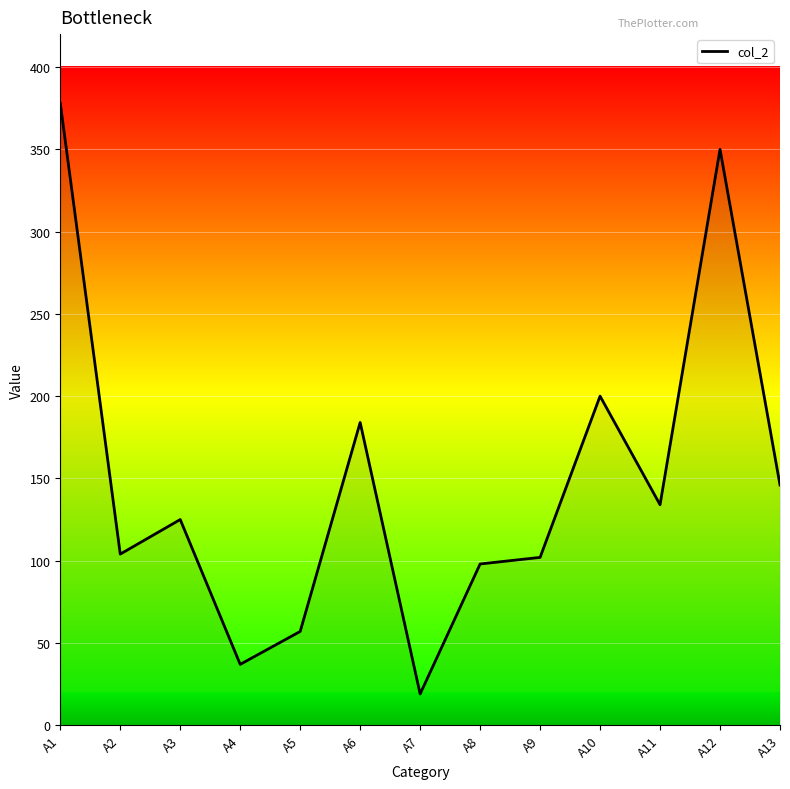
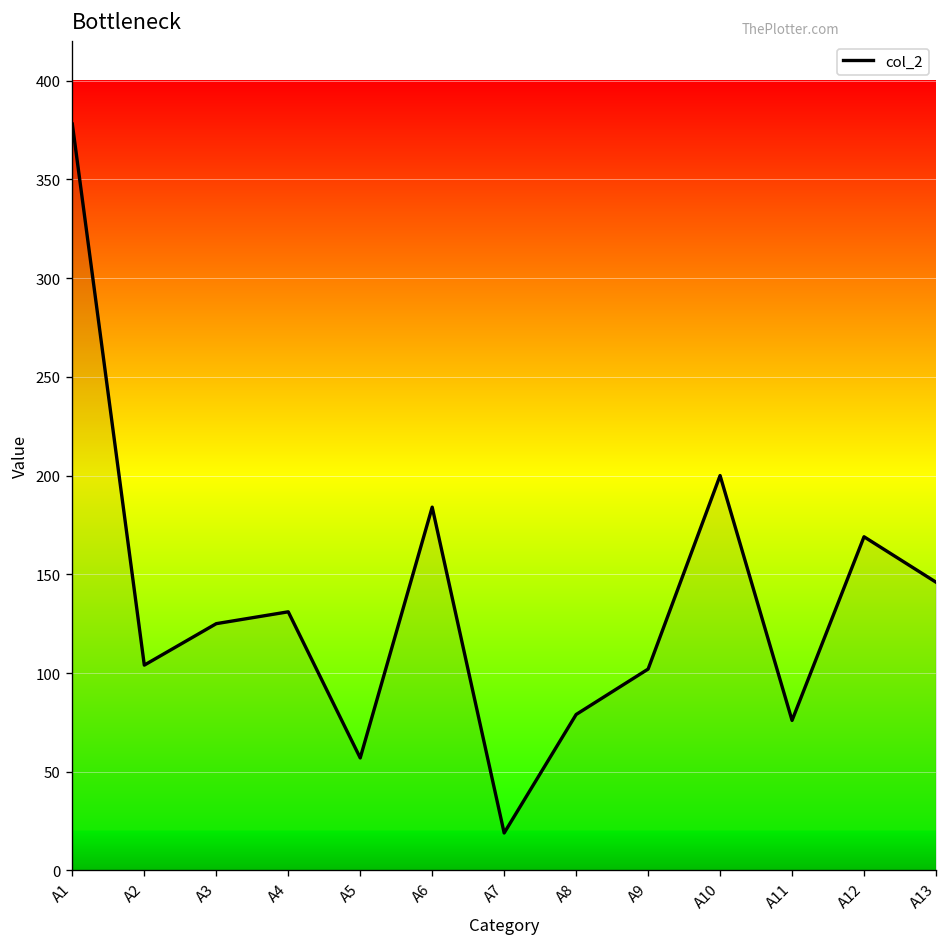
A4: 37 -> 131
A8: 98 -> 79
A11: 134 -> 76
A12: 350 -> 169
